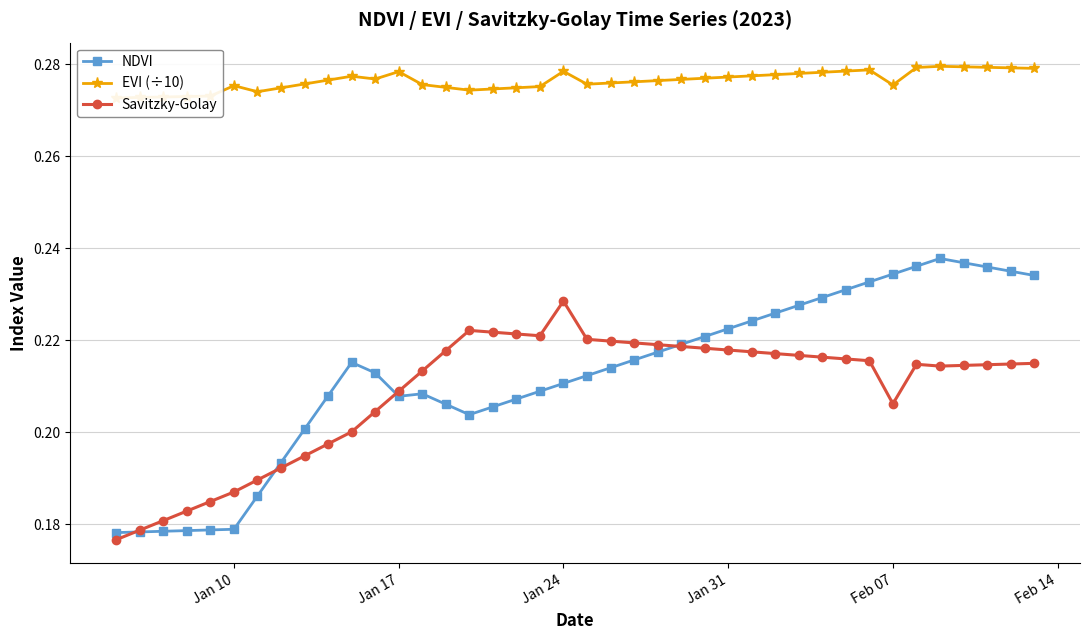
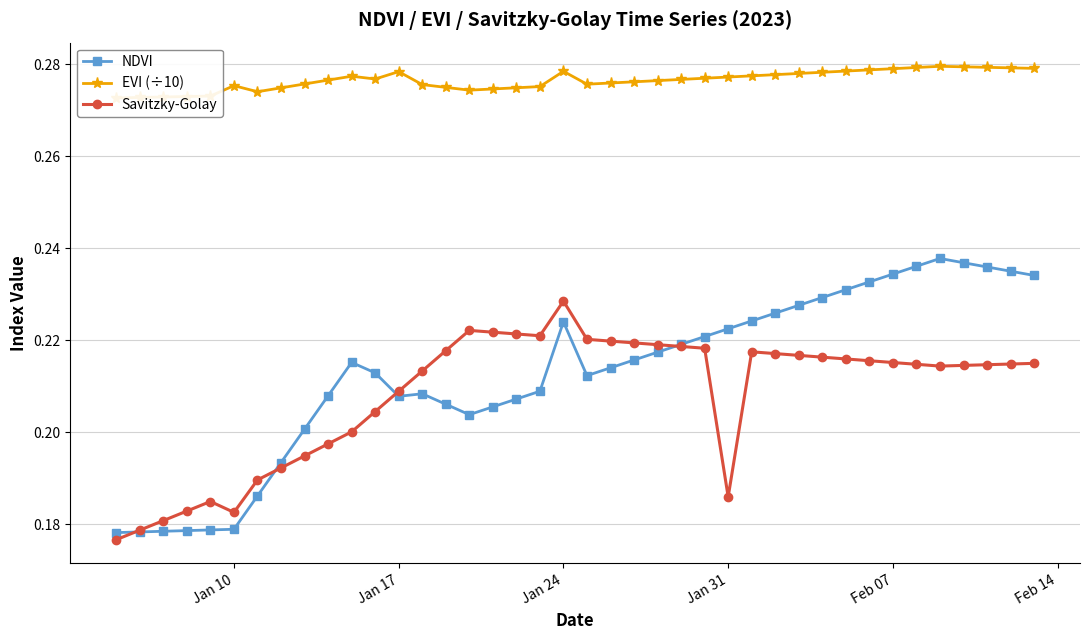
Savitzky-Golay, Jan 10: 0.187 -> 0.183
NDVI, Jan 24: 0.211 -> 0.224
Savitzky-Golay, Jan 31: 0.218 -> 0.186
EVI (÷10), Feb 07: 0.275 -> 0.279
Savitzky-Golay, Feb 07: 0.206 -> 0.215
